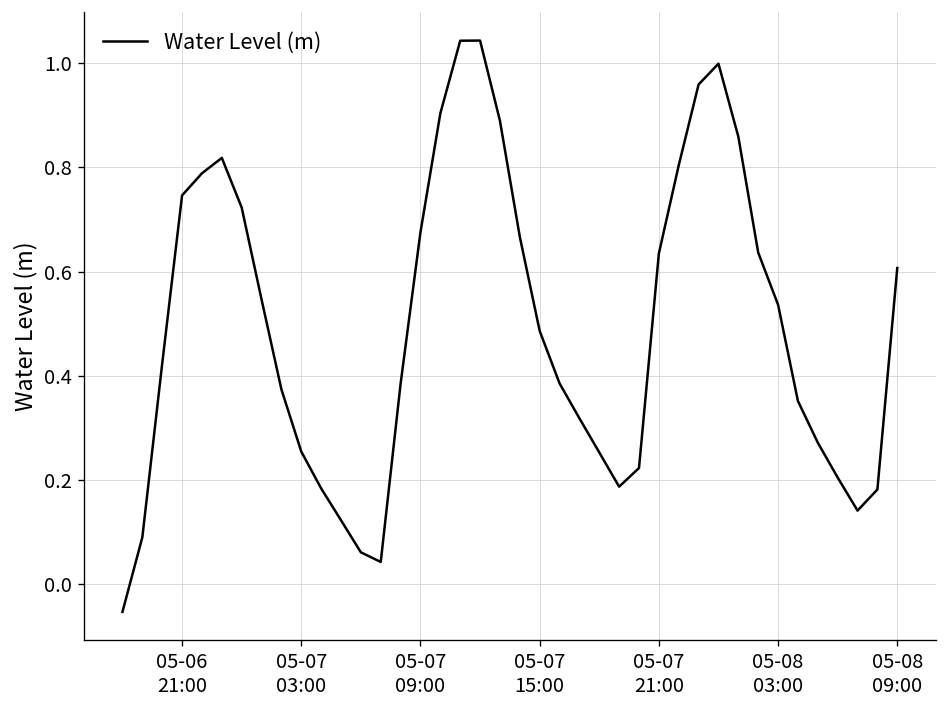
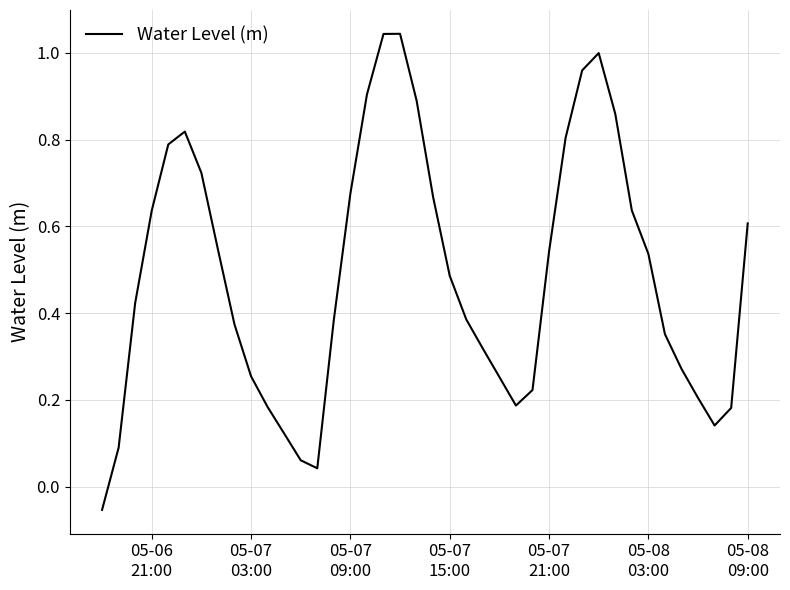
05-06 21:00: 0.75 -> 0.64
05-07 21:00: 0.63 -> 0.54
